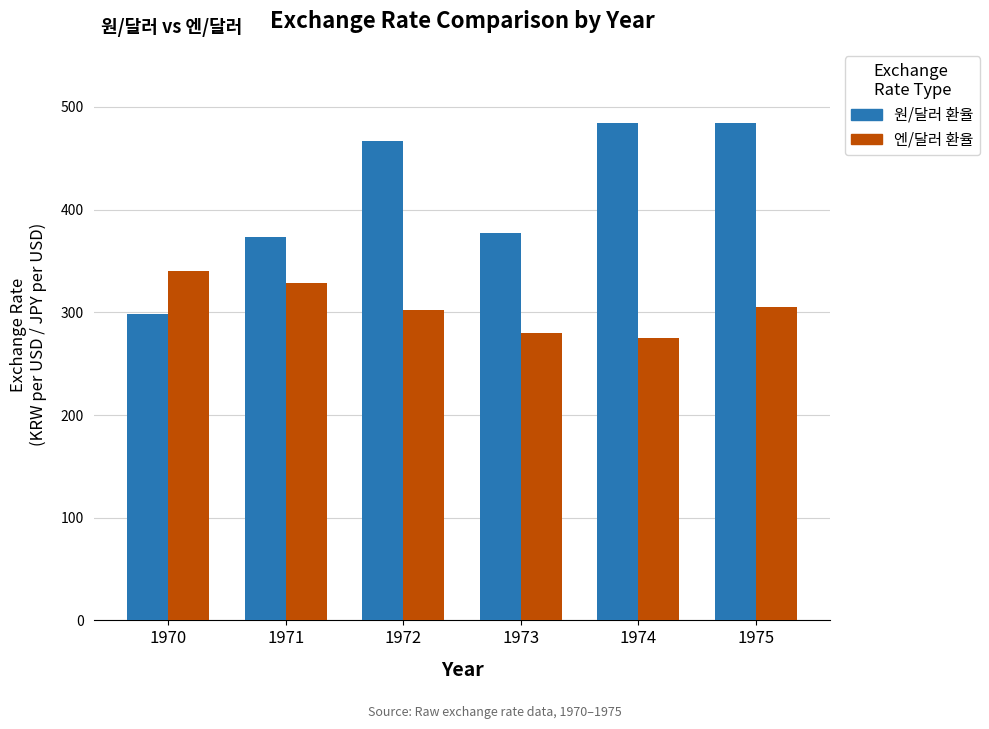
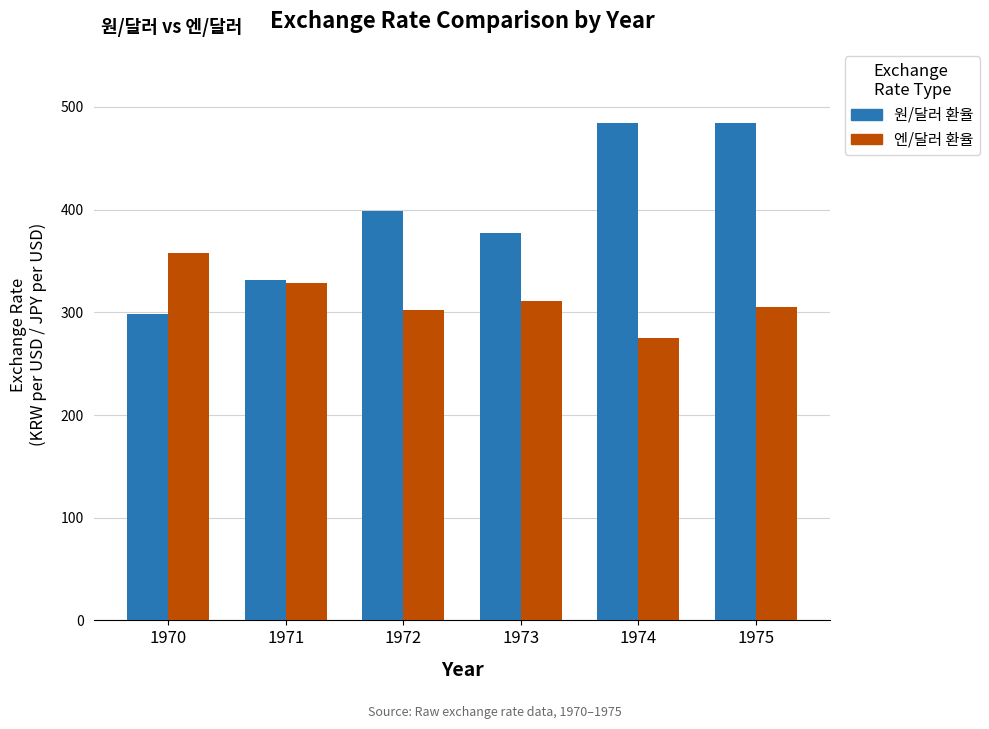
엔/달러 환율, 1970: 340 -> 358
원/달러 환율, 1971: 373 -> 331
원/달러 환율, 1972: 467 -> 399
엔/달러 환율, 1973: 280 -> 311
